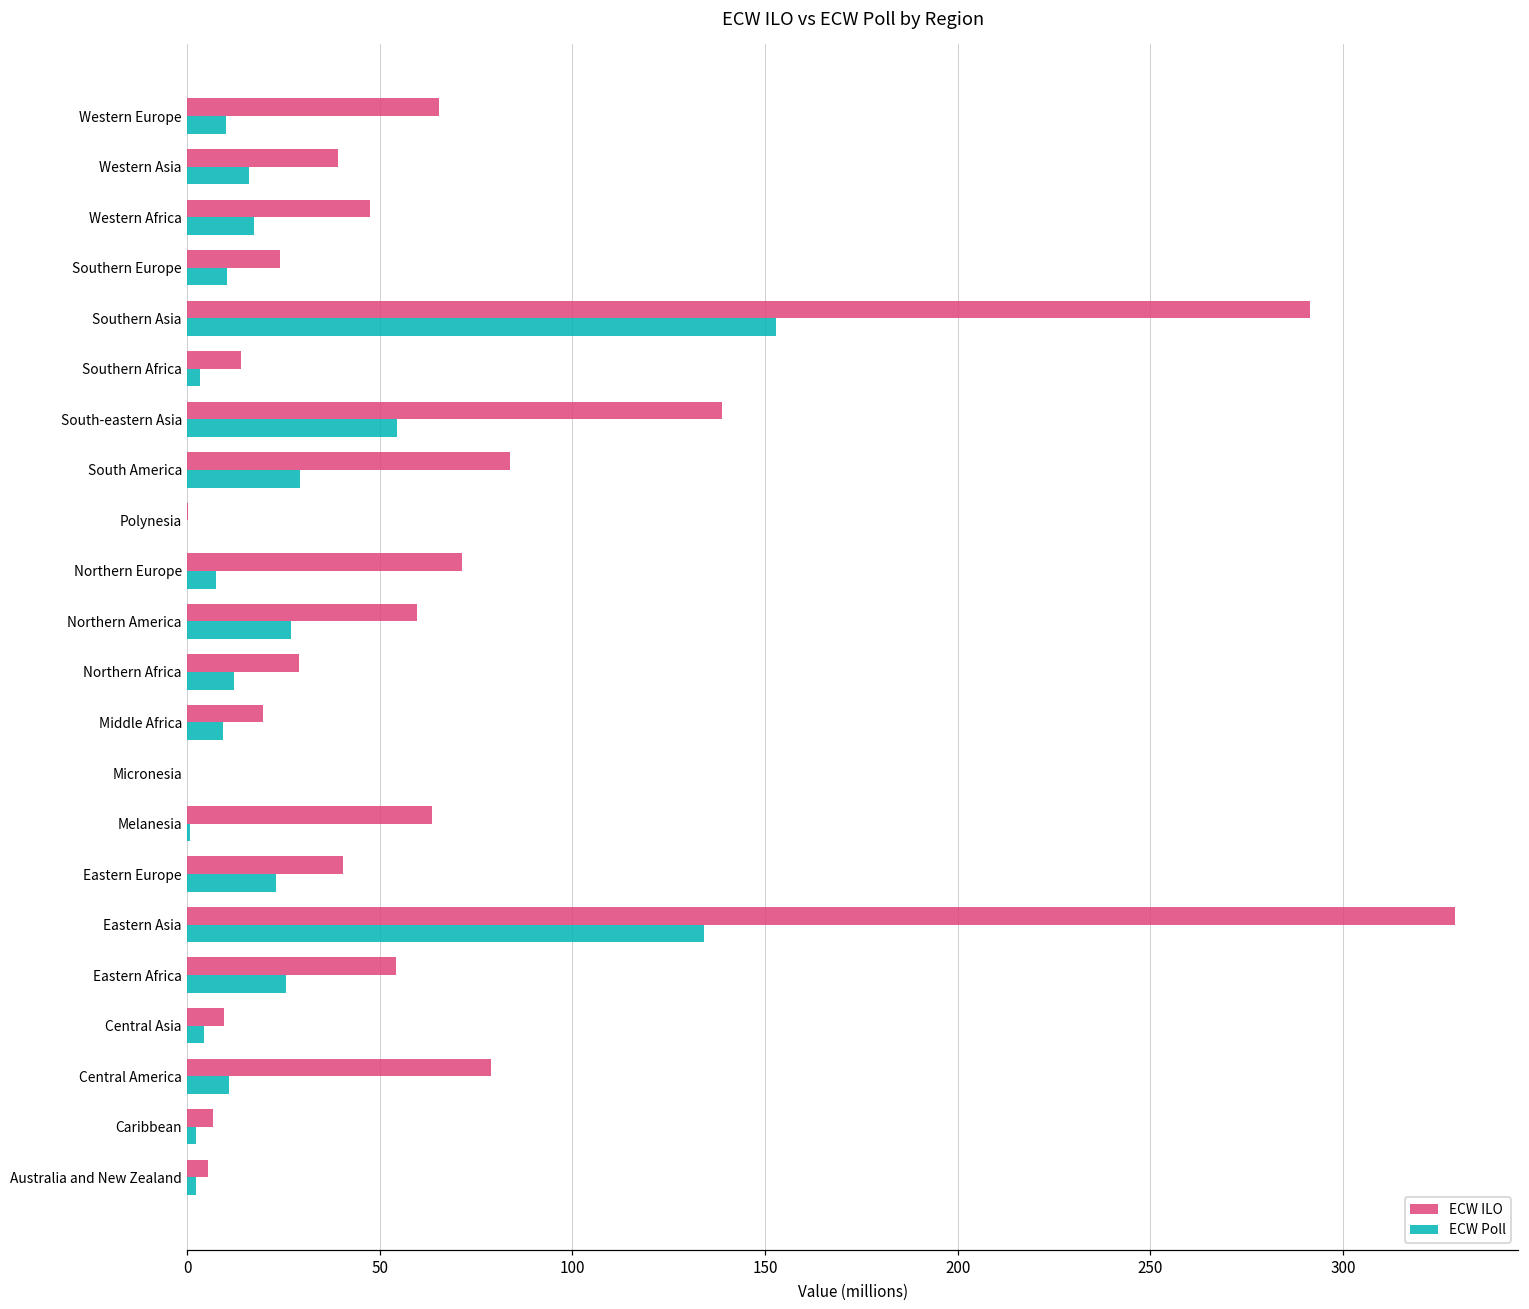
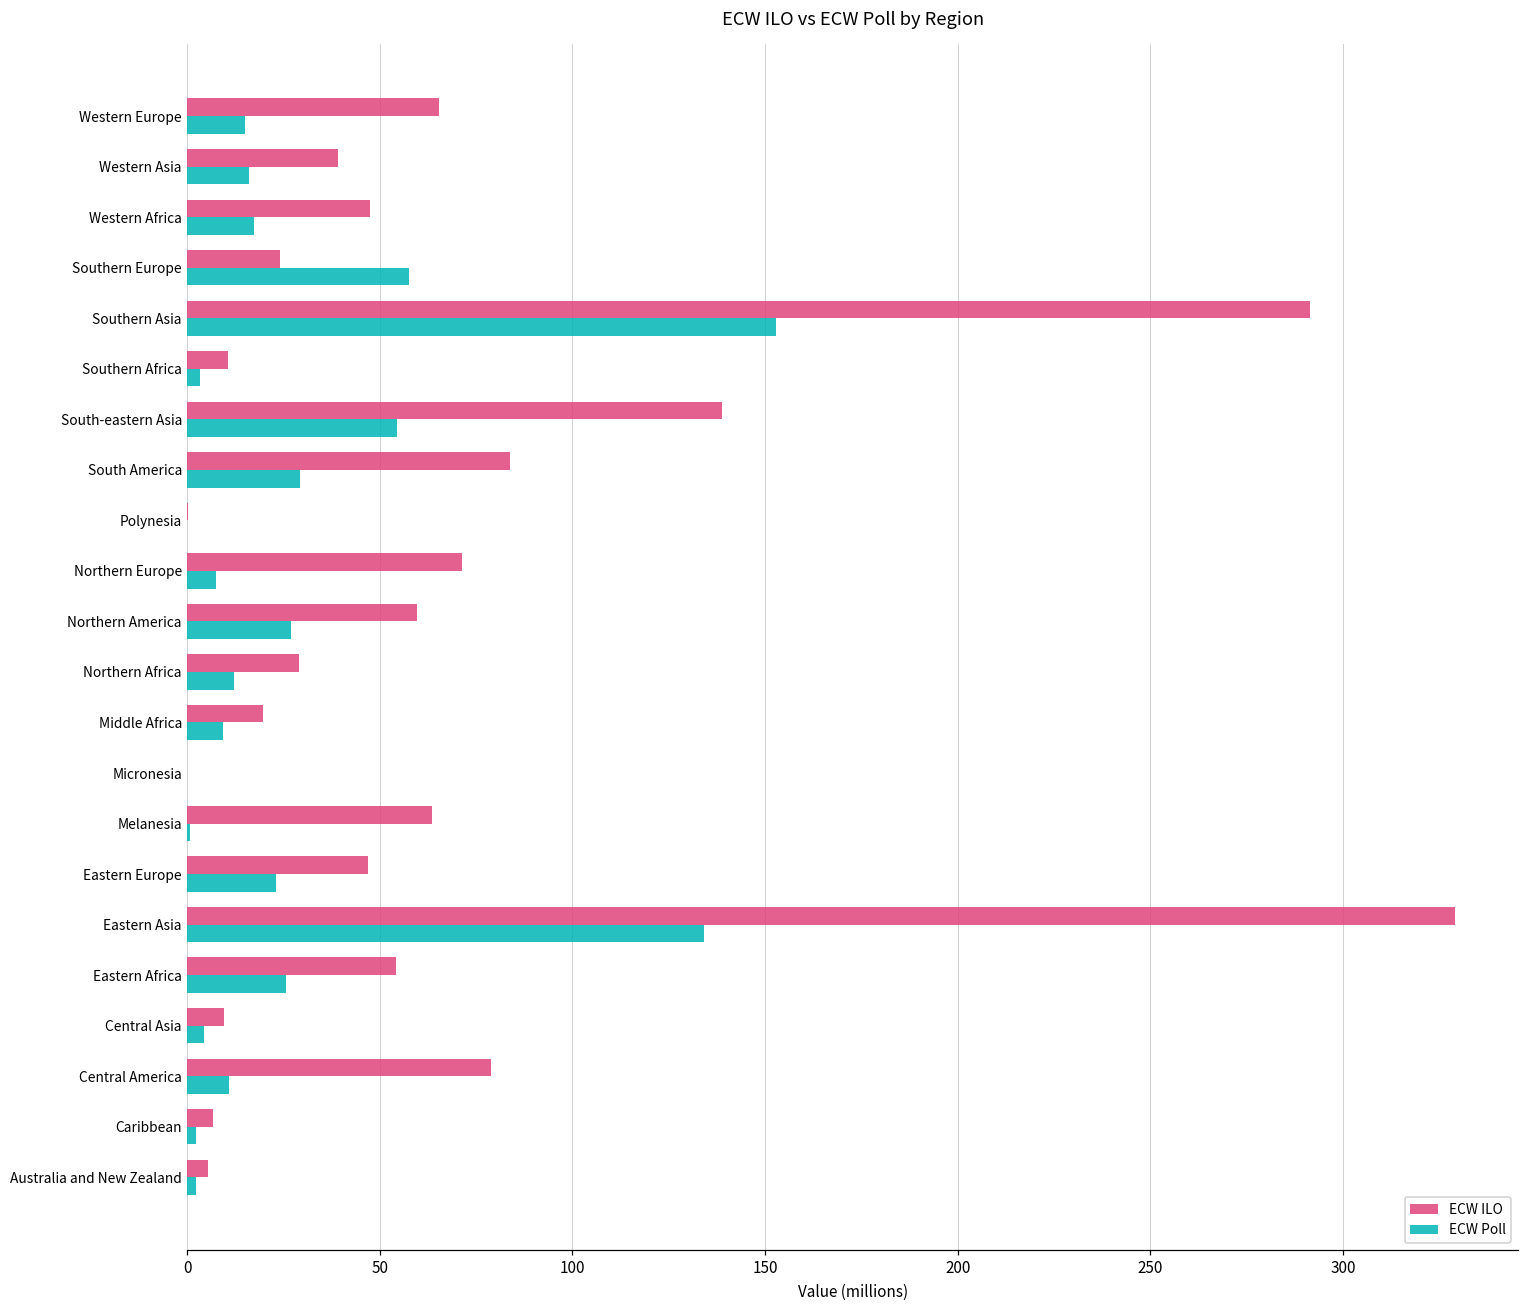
ECW Poll, Western Europe: 10 -> 15
ECW Poll, Southern Europe: 10 -> 58
ECW ILO, Southern Africa: 14 -> 11
ECW ILO, Eastern Europe: 40 -> 47
